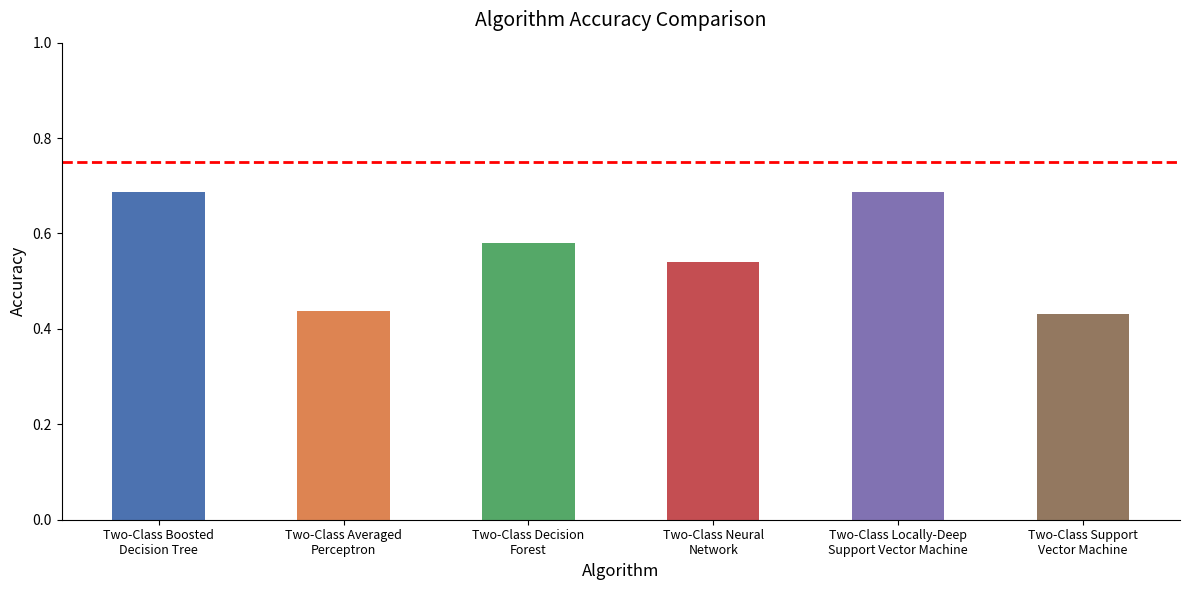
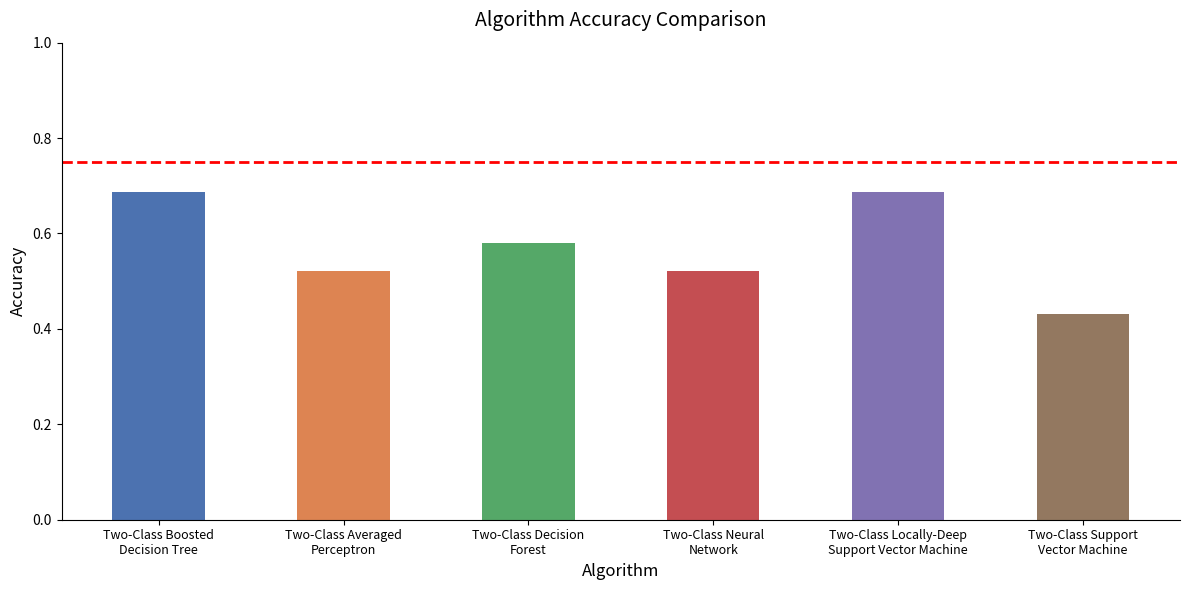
Two-Class Averaged Perceptron: 0.44 -> 0.52
Two-Class Neural Network: 0.54 -> 0.52
